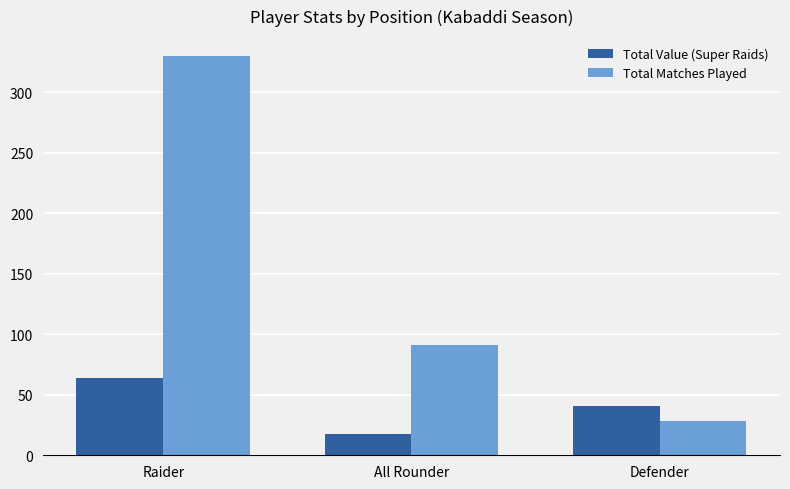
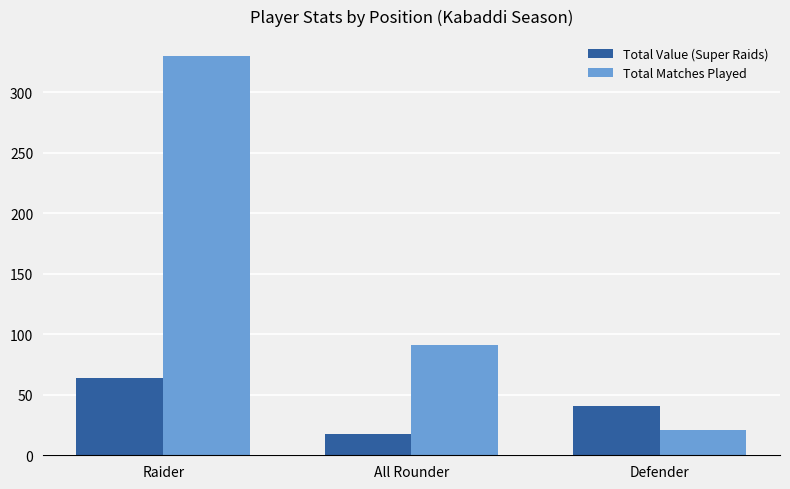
Total Matches Played, Defender: 28 -> 21
